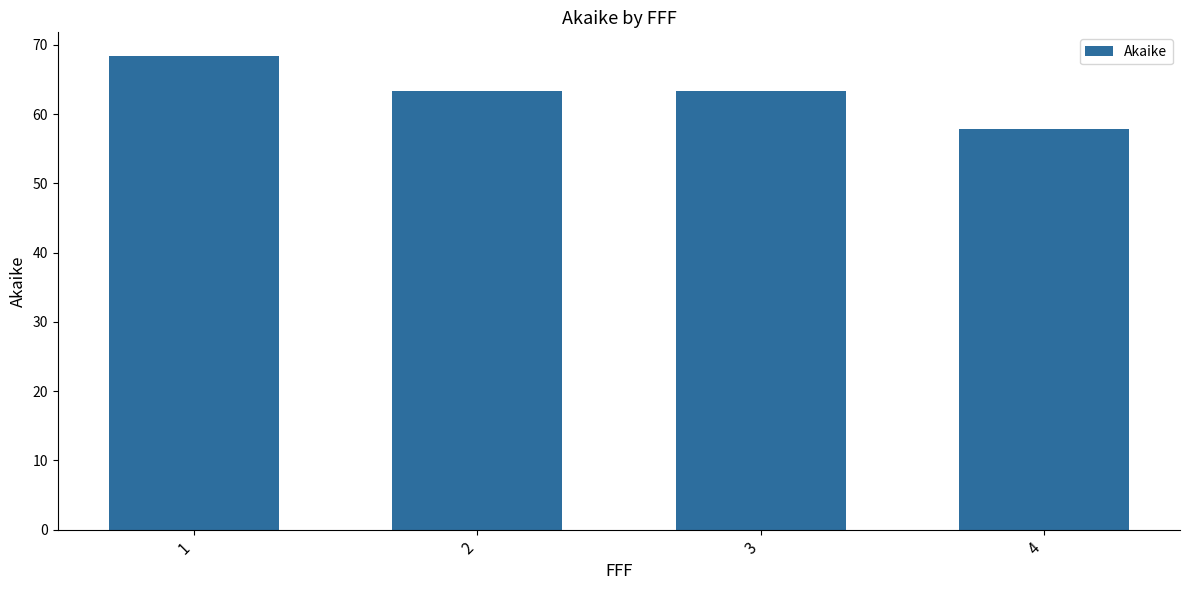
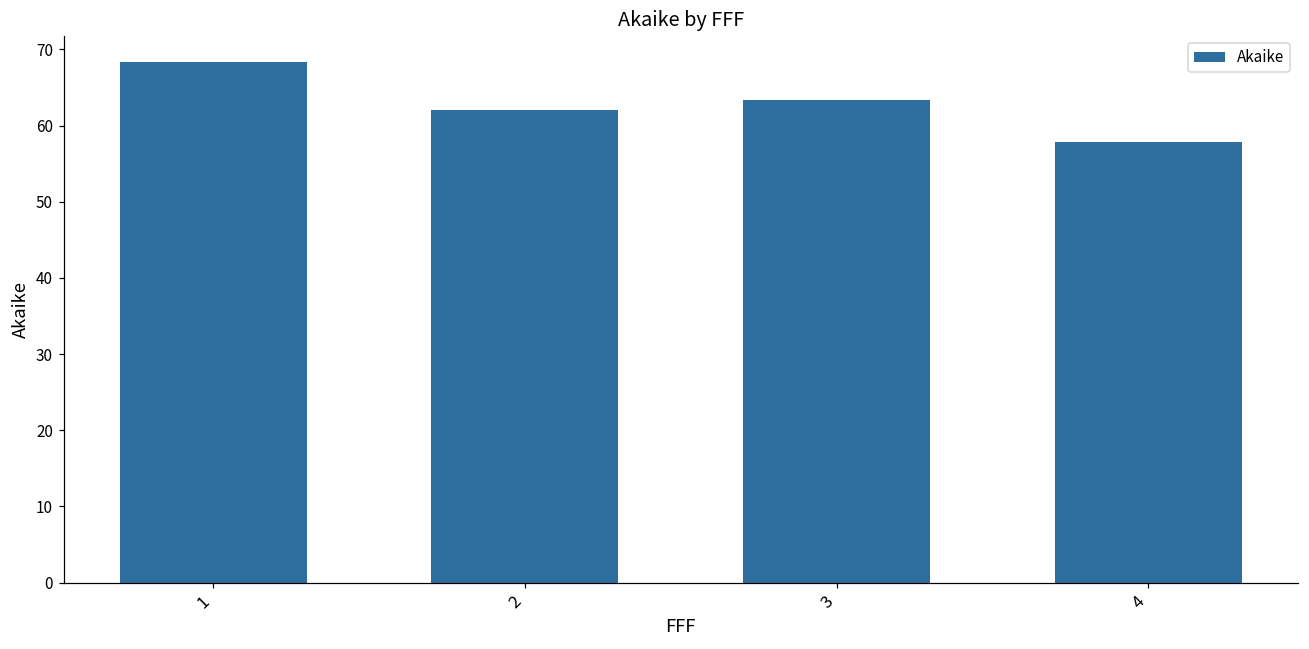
2: 63 -> 62
